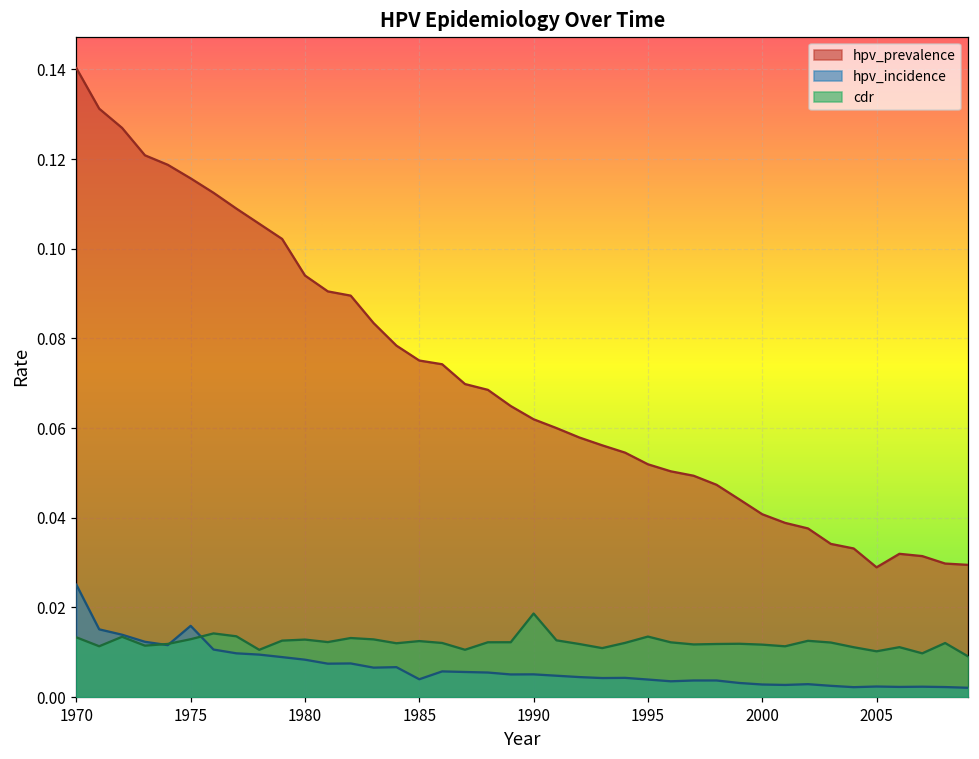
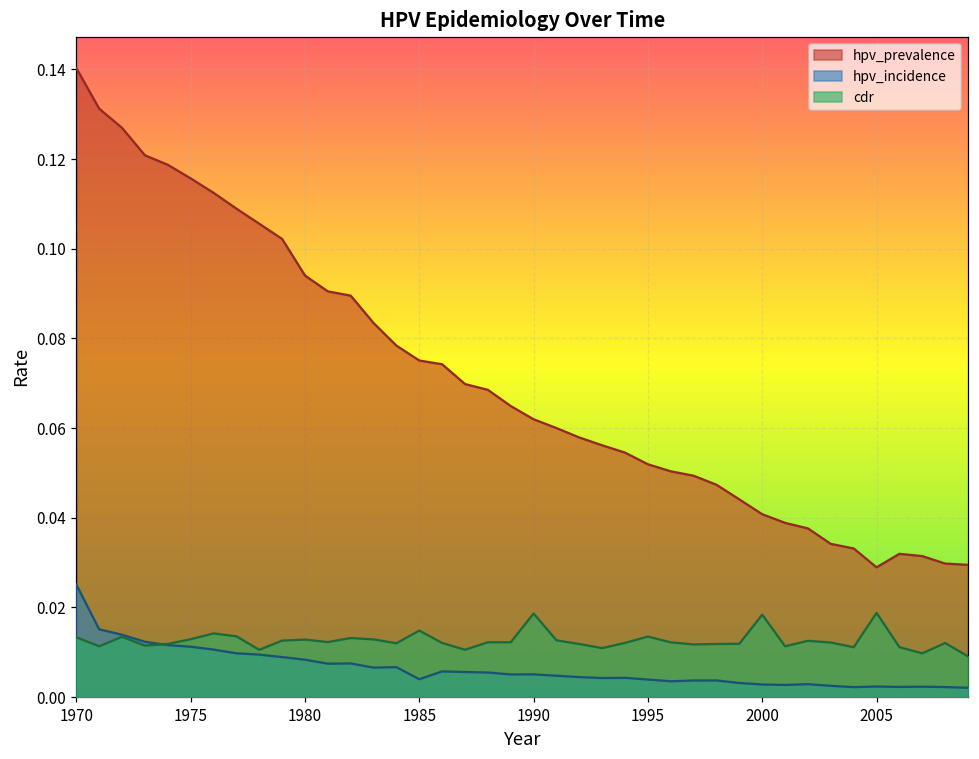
hpv_incidence, 1975: 0.016 -> 0.011
cdr, 1985: 0.012 -> 0.015
cdr, 2000: 0.012 -> 0.018
cdr, 2005: 0.010 -> 0.019
